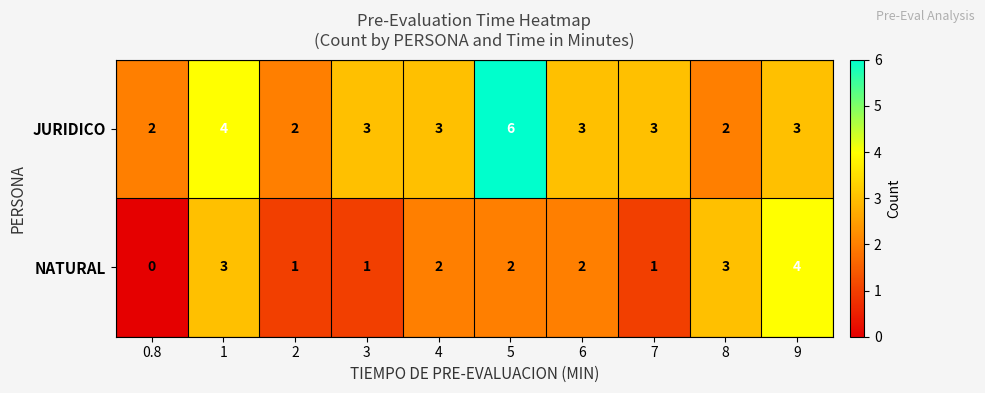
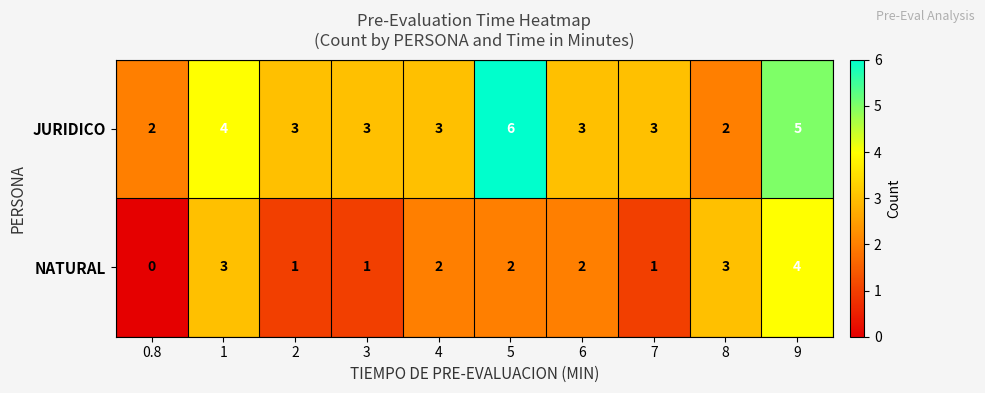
JURIDICO, 2: 2 -> 3
JURIDICO, 9: 3 -> 5
